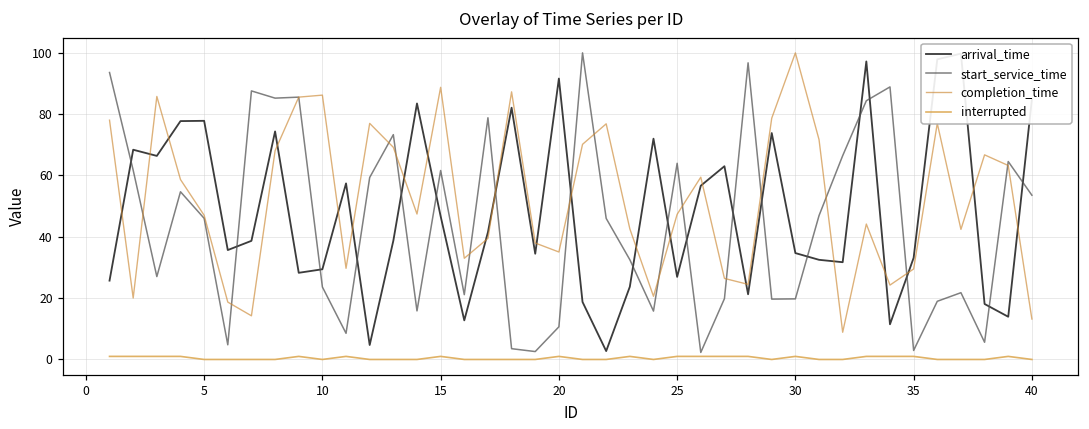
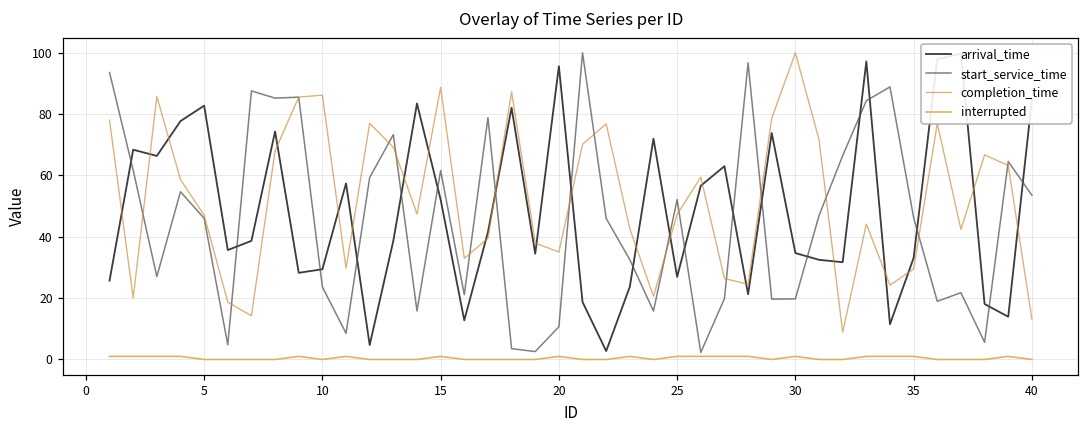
arrival_time, 5: 78 -> 83
arrival_time, 15: 47 -> 52
arrival_time, 20: 92 -> 96
start_service_time, 25: 64 -> 52
start_service_time, 35: 3 -> 46
